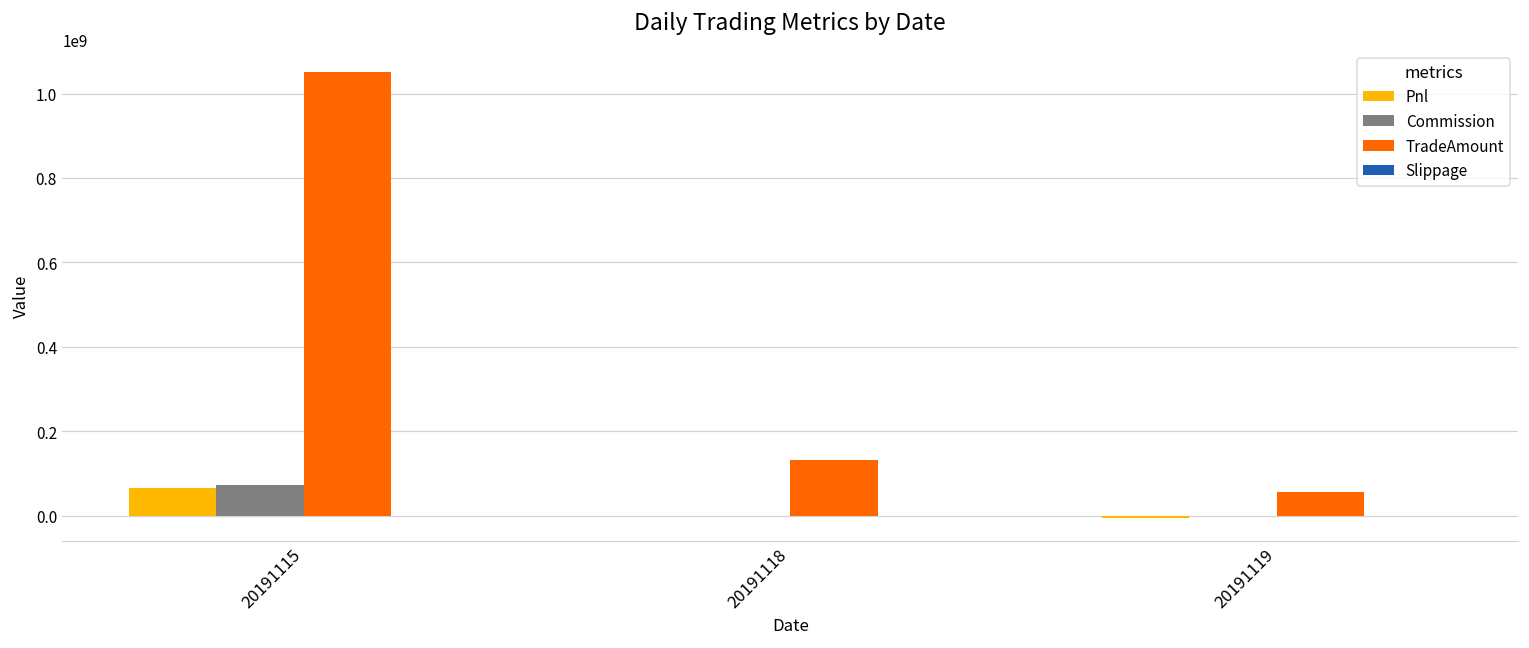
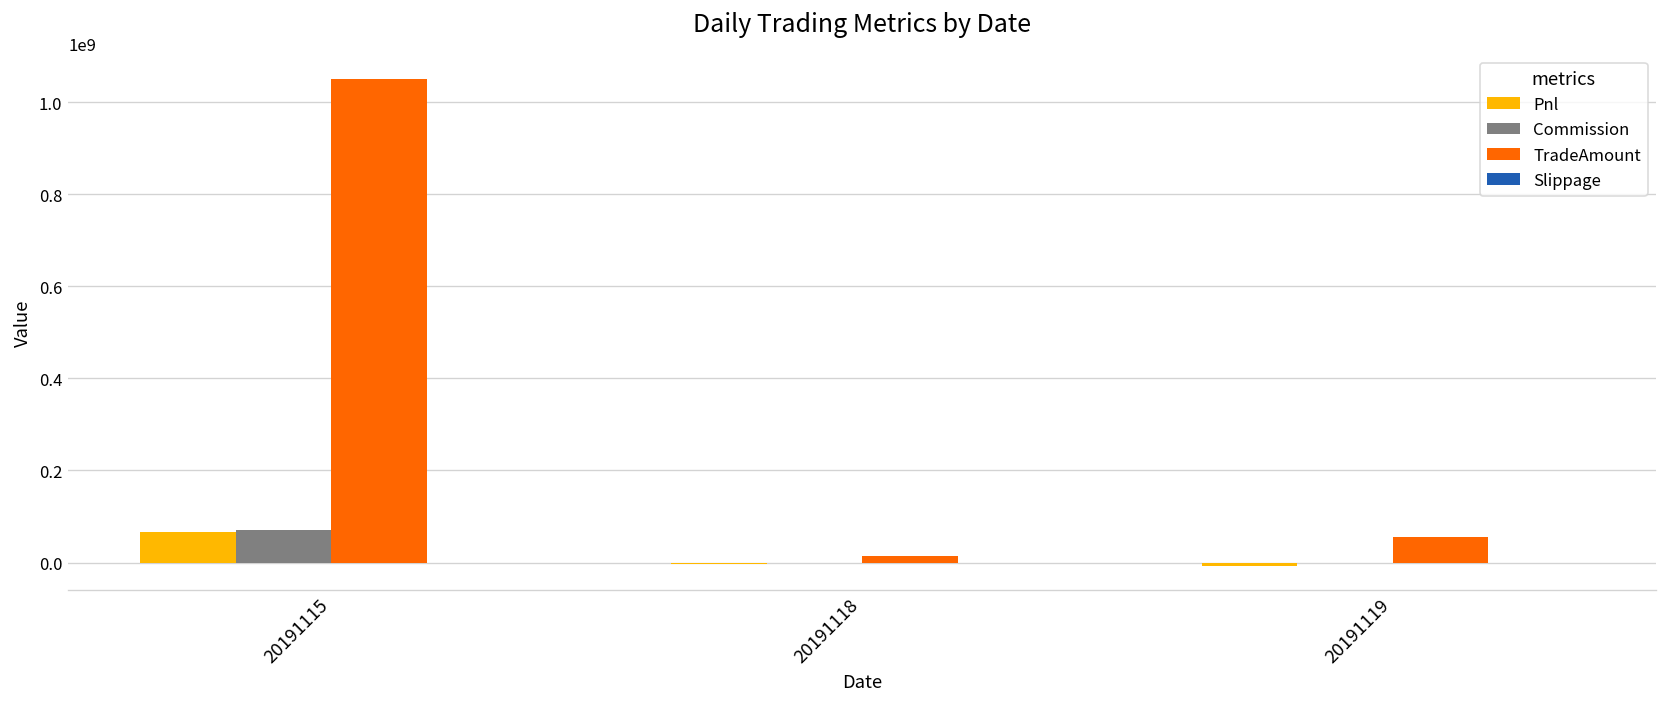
TradeAmount, 20191118: 130000000 -> 10000000
